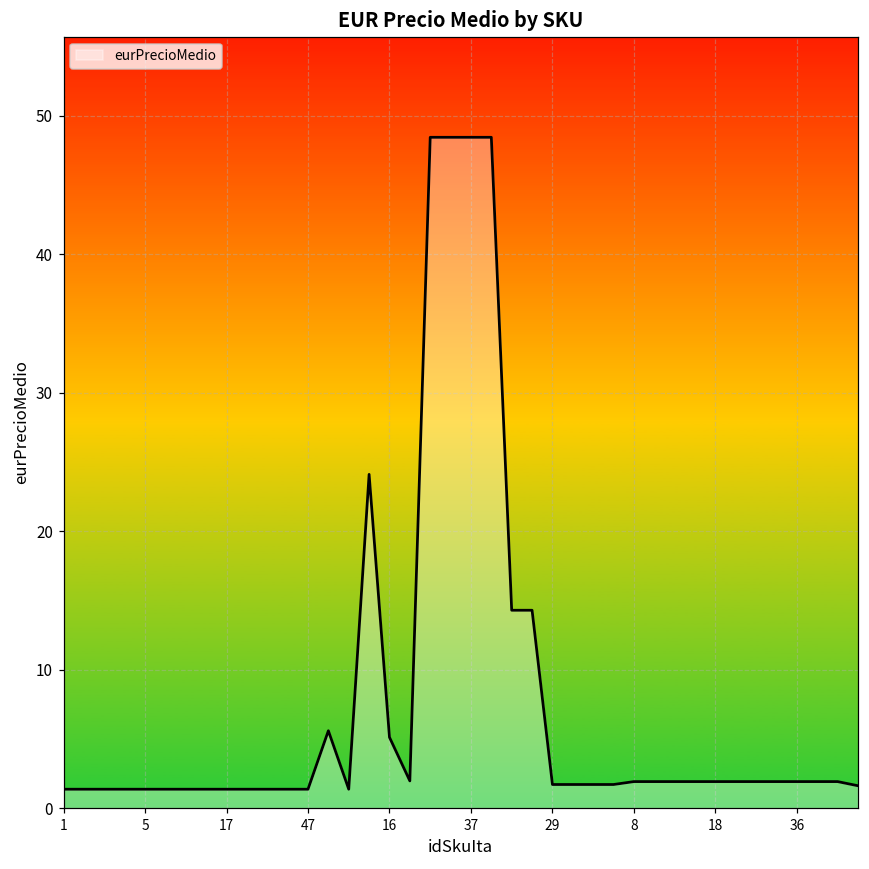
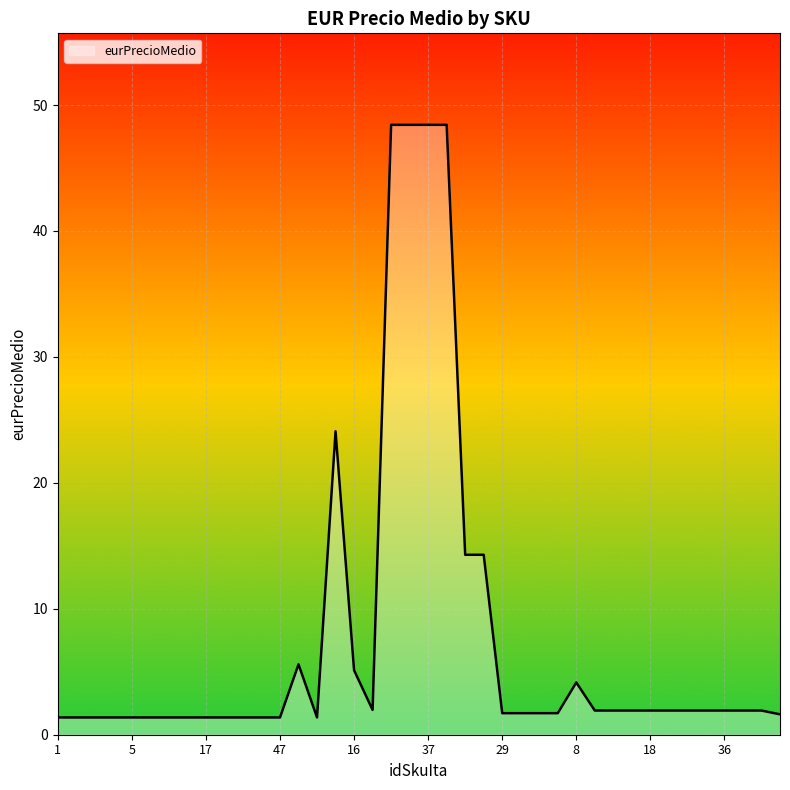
8: 1.9 -> 4.2
